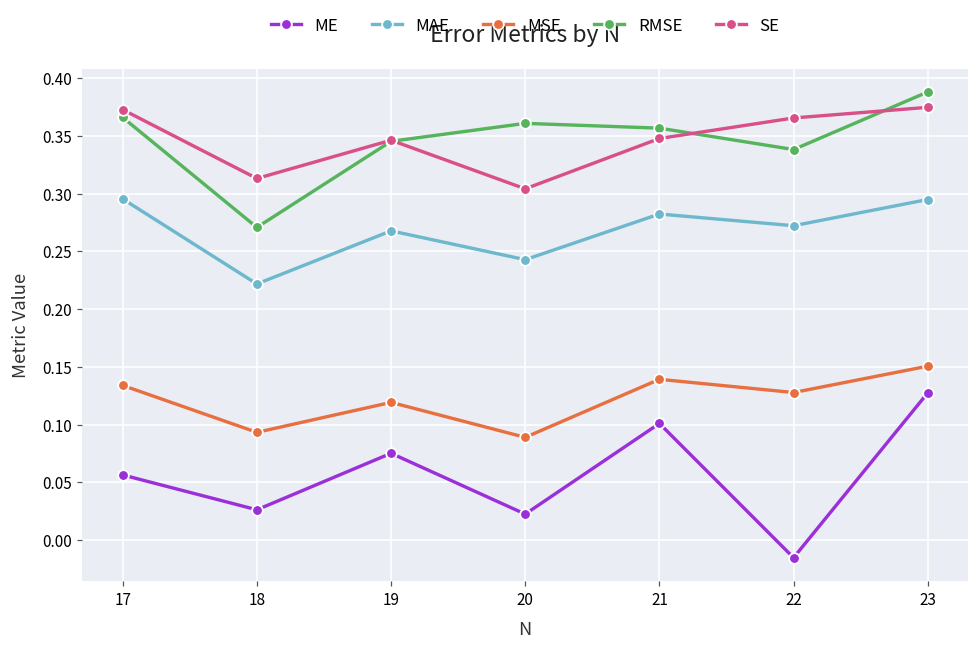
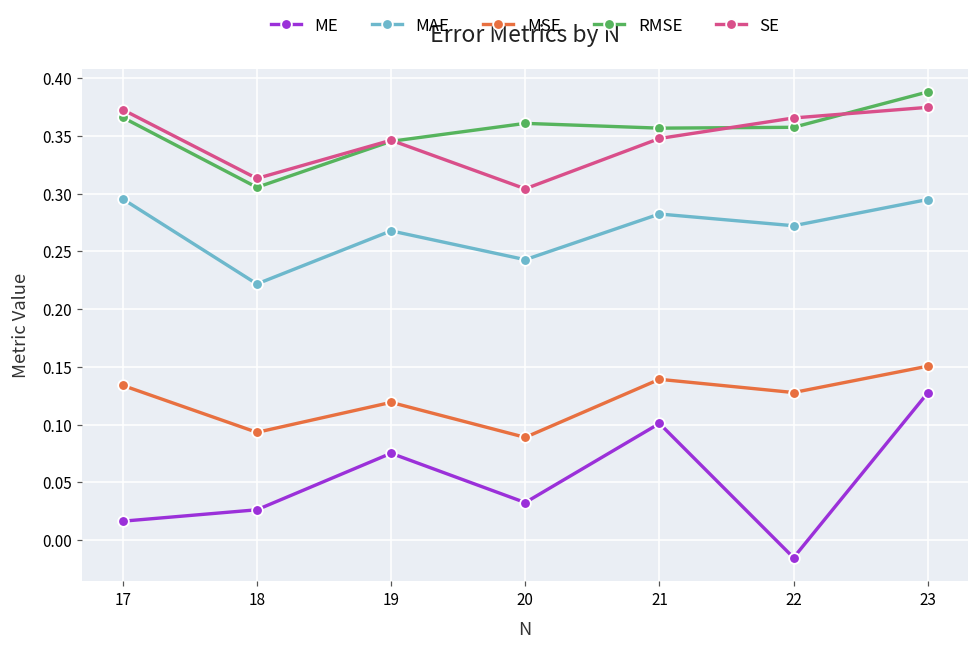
ME, 17: 0.056 -> 0.016
RMSE, 18: 0.271 -> 0.306
ME, 20: 0.023 -> 0.033
RMSE, 22: 0.338 -> 0.358
